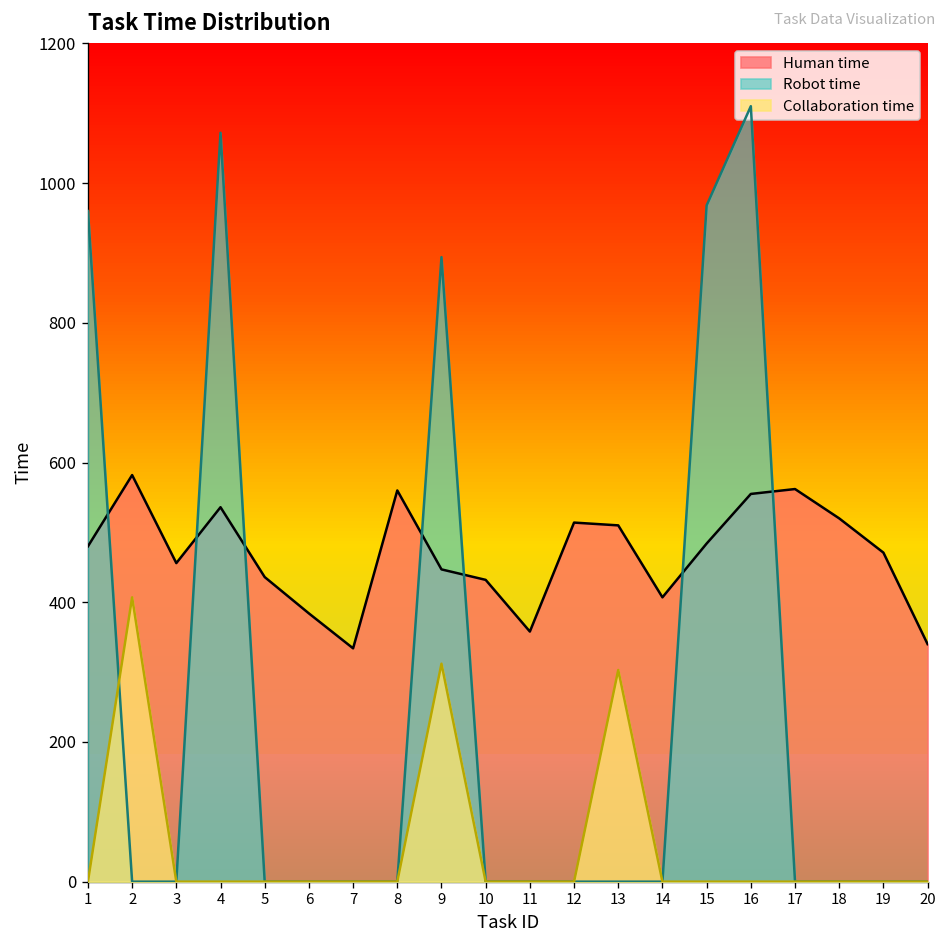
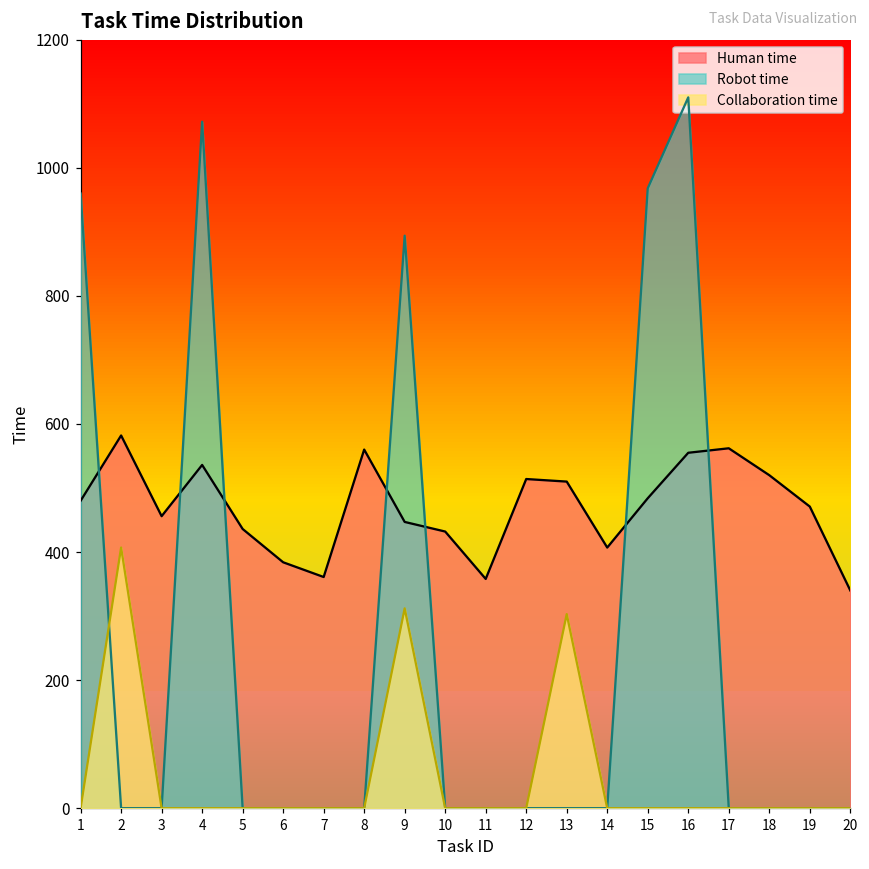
Human time, 7: 330 -> 360
